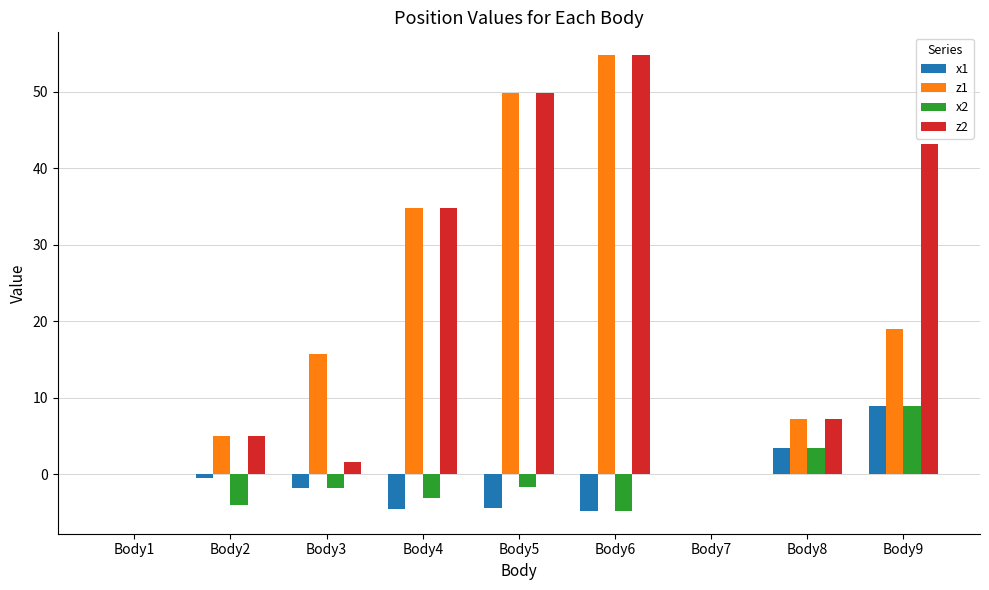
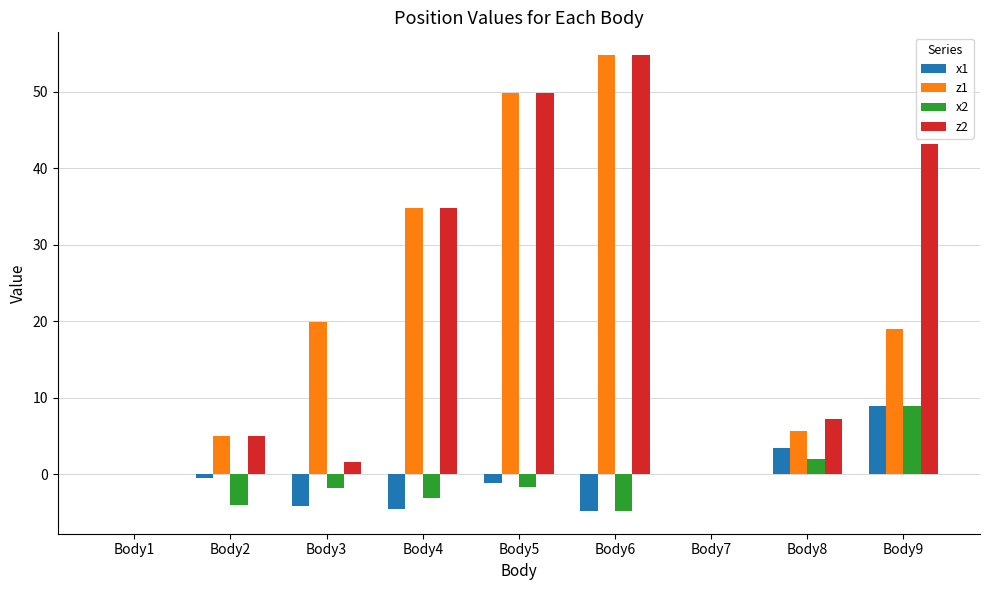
x1, Body3: -2 -> -4
z1, Body3: 16 -> 20
x1, Body5: -4 -> -1
z1, Body8: 7 -> 6
x2, Body8: 3 -> 2
